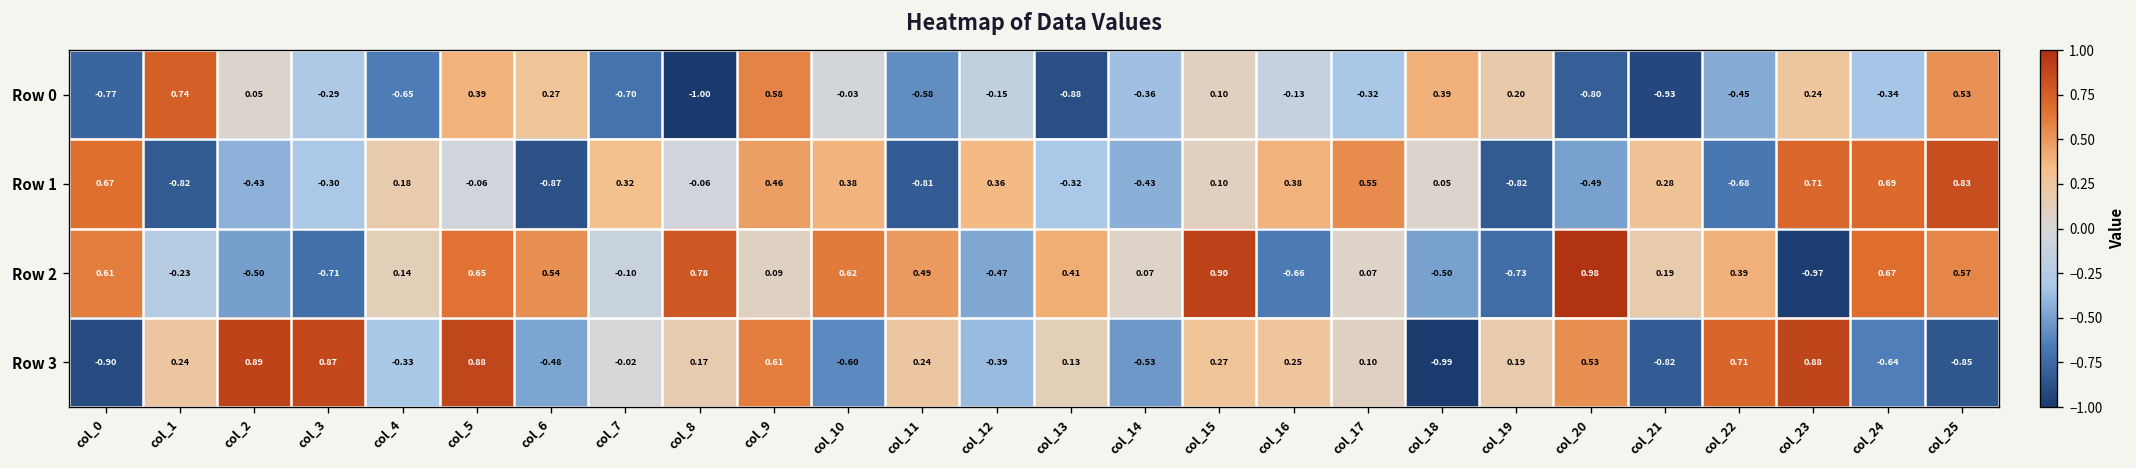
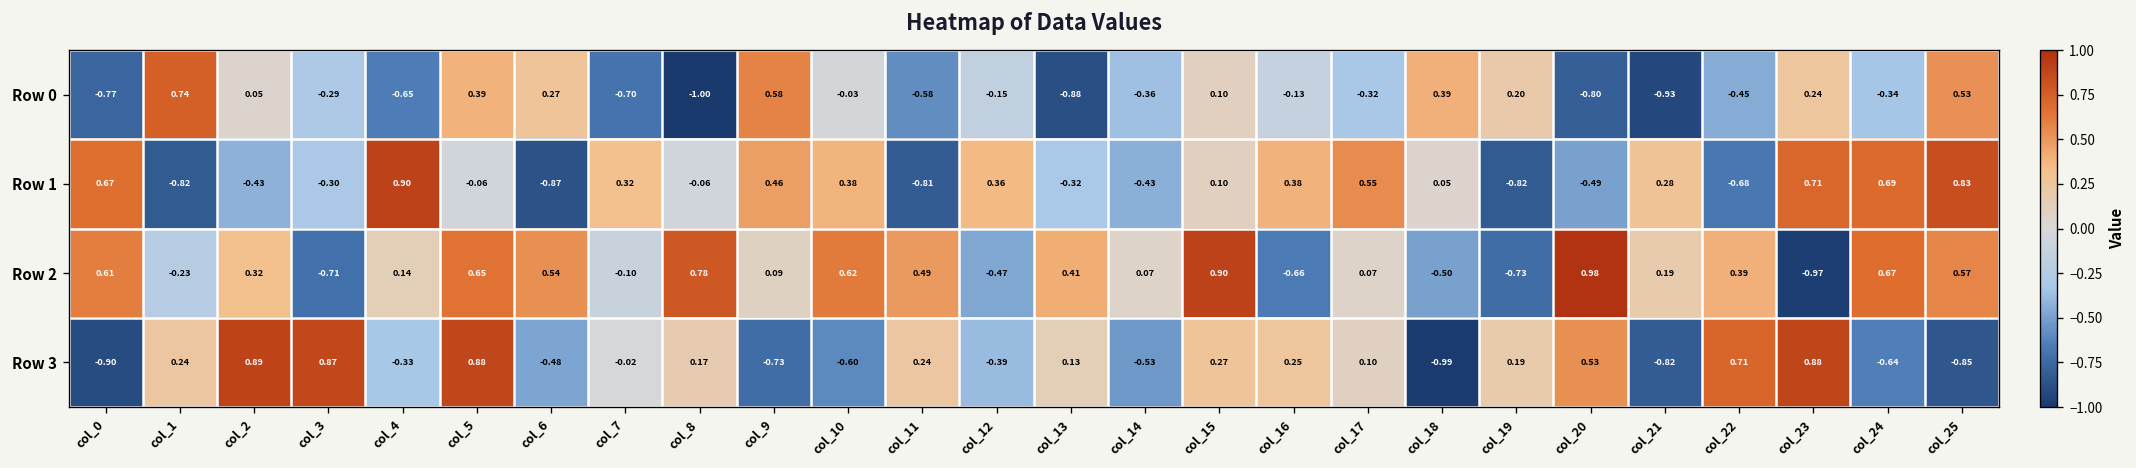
Row 1, col_4: 0.18 -> 0.90
Row 2, col_2: -0.50 -> 0.32
Row 3, col_9: 0.61 -> -0.73
